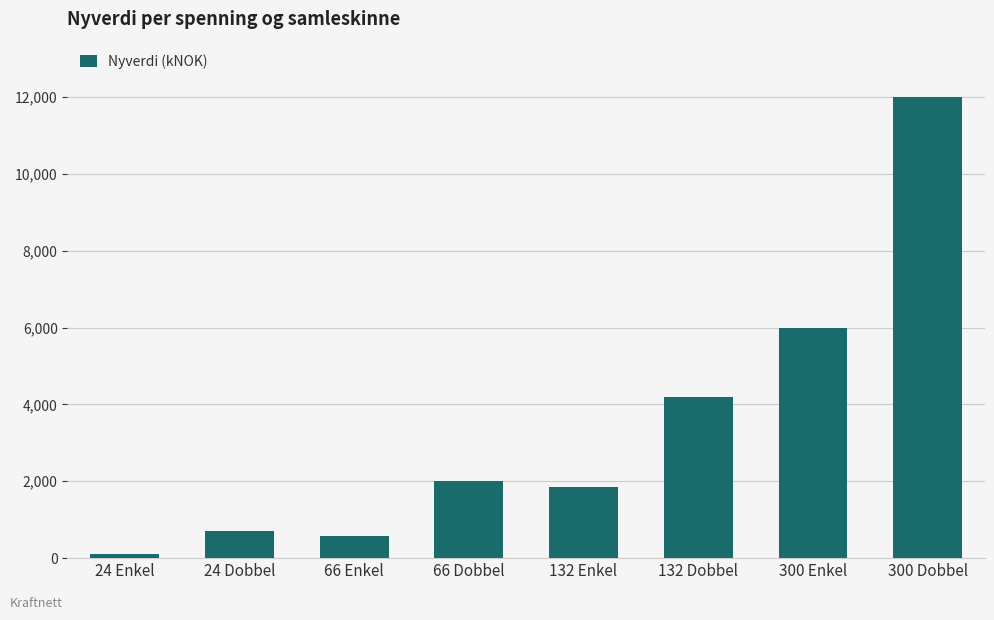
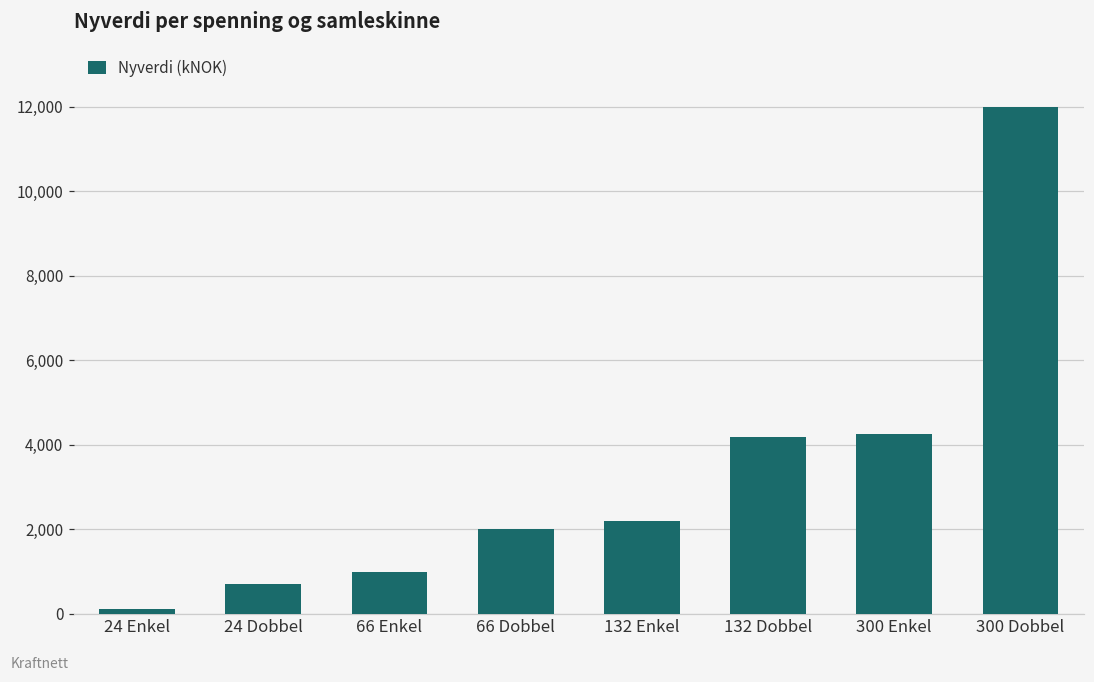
66 Enkel: 600 -> 1,000
132 Enkel: 1,900 -> 2,200
300 Enkel: 6,000 -> 4,300
